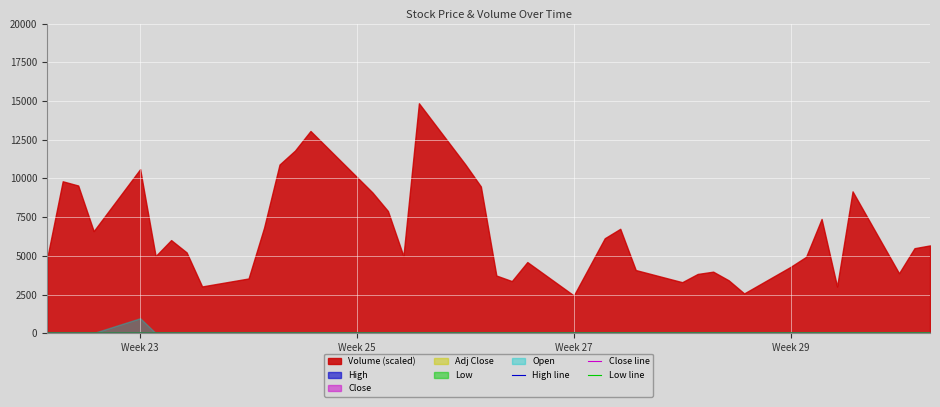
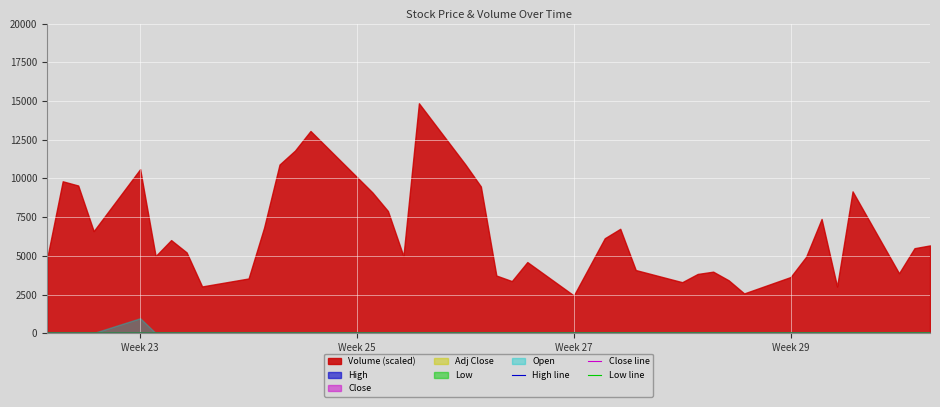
Volume (scaled), Week 29: 4300 -> 3600
